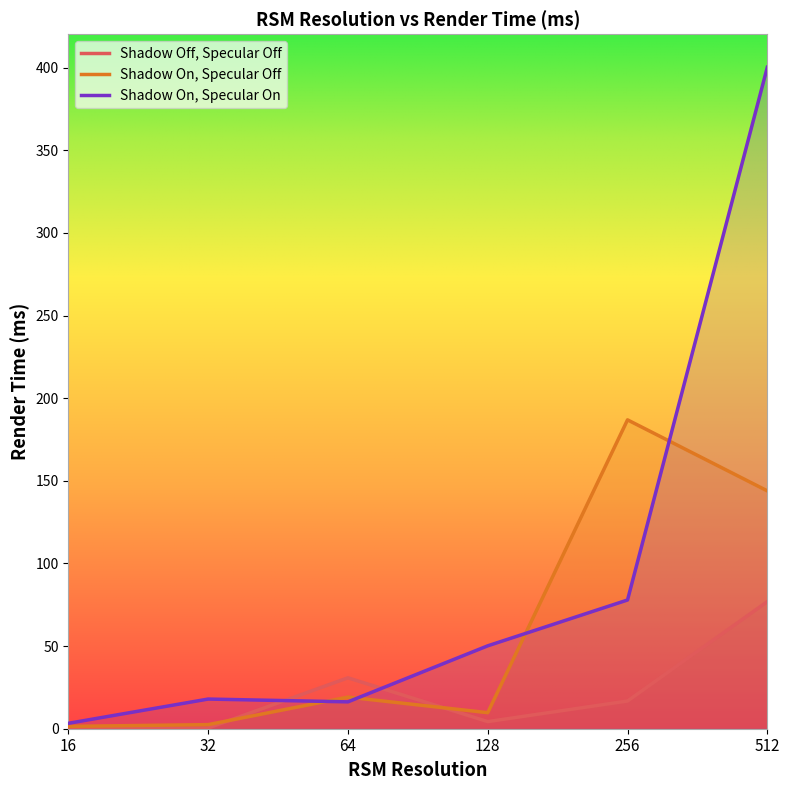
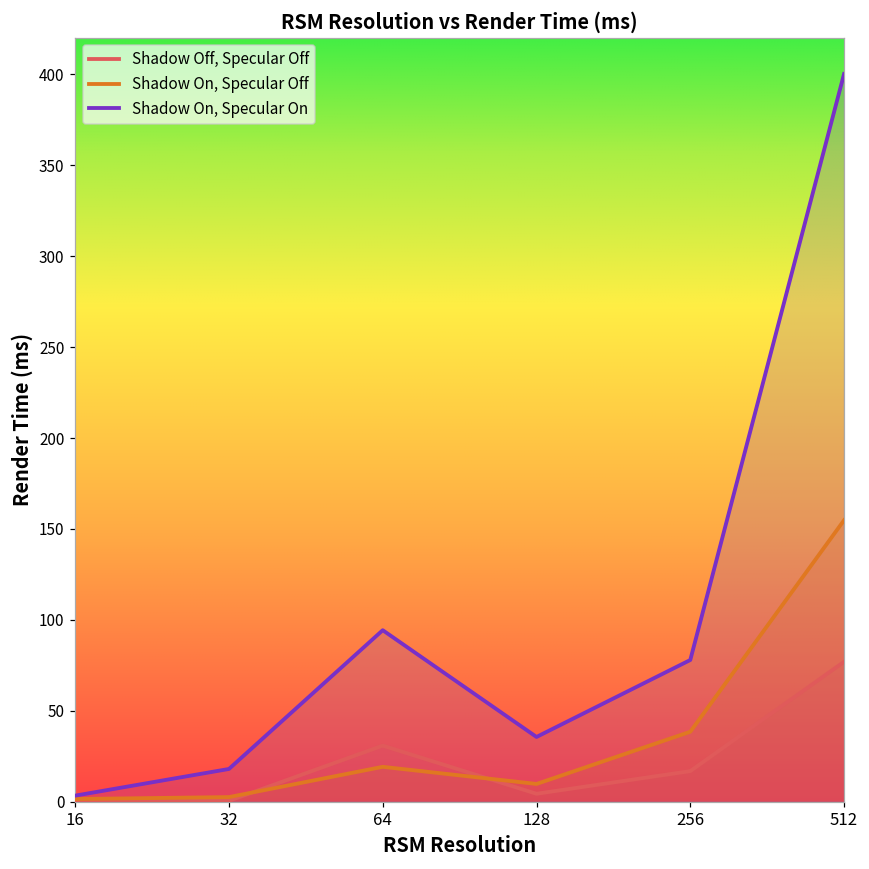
Shadow On, Specular On, 64: 16 -> 94
Shadow On, Specular On, 128: 50 -> 36
Shadow On, Specular Off, 256: 187 -> 38
Shadow On, Specular Off, 512: 144 -> 155
